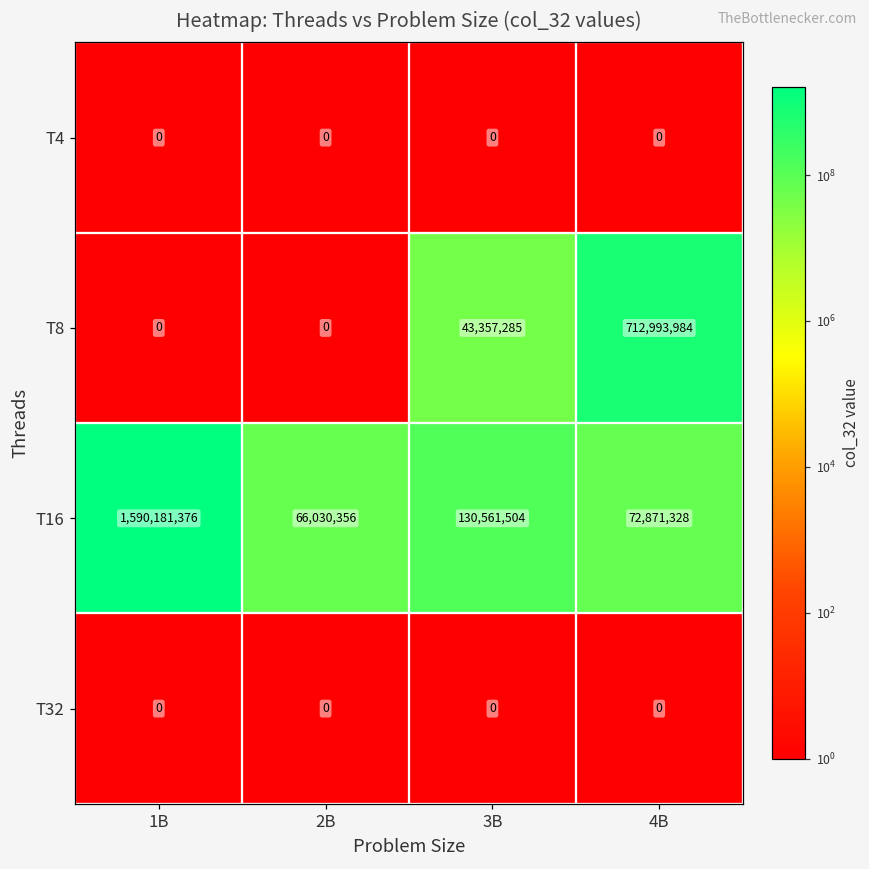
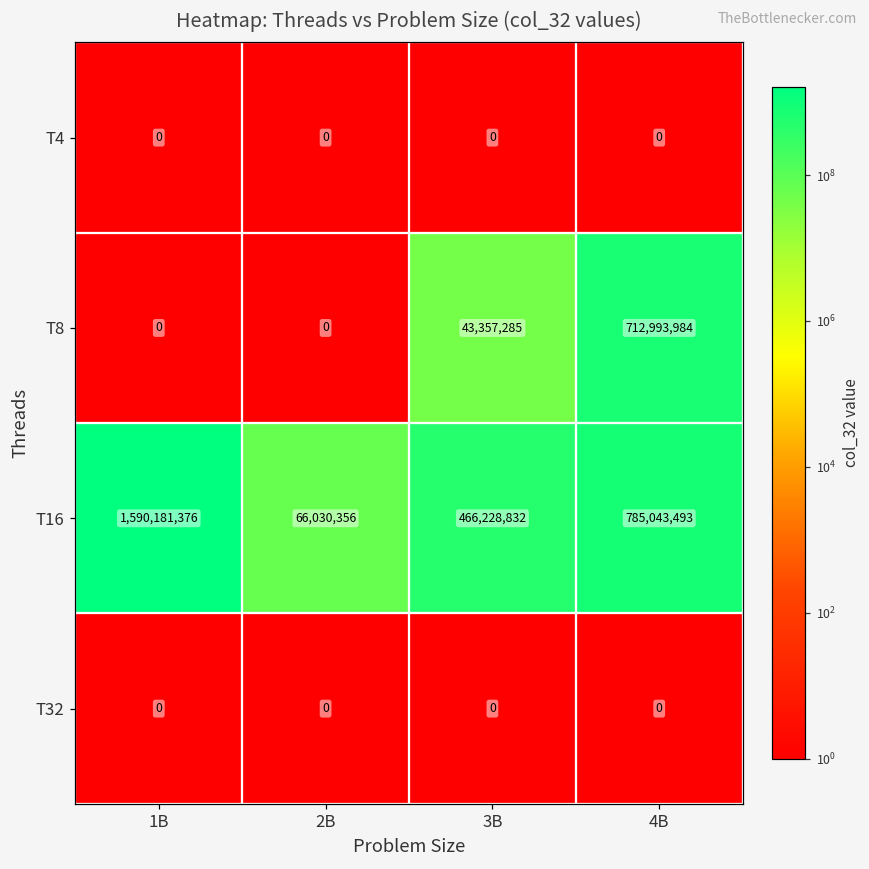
T16, 3B: 130,561,504 -> 466,228,832
T16, 4B: 72,871,328 -> 785,043,493
